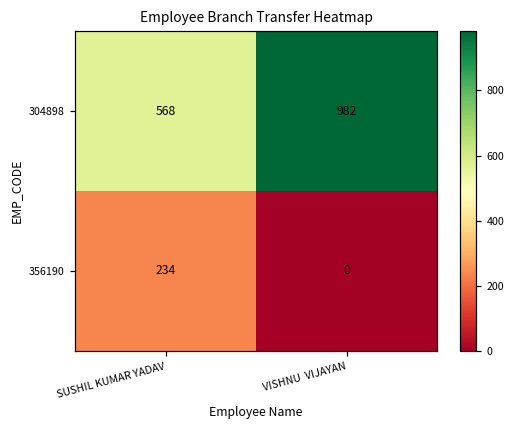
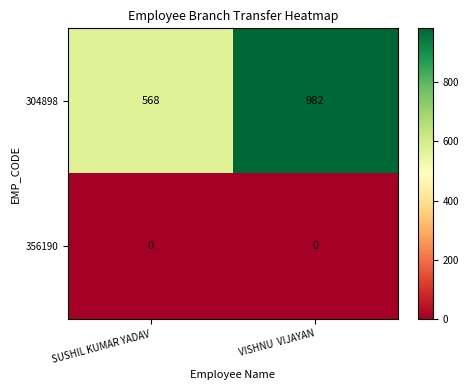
356190, SUSHIL KUMAR YADAV: 234 -> 0
